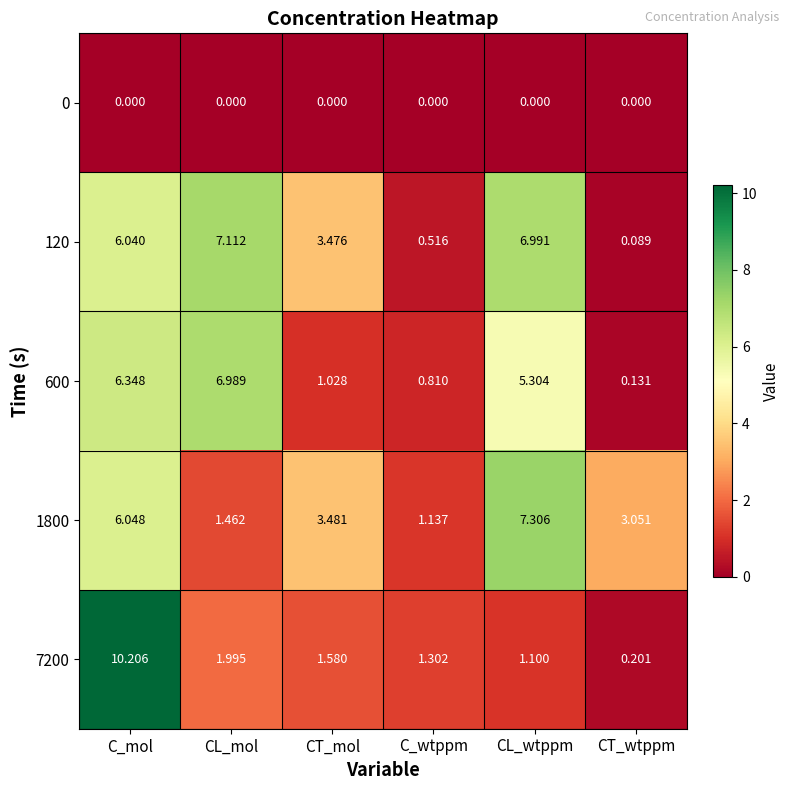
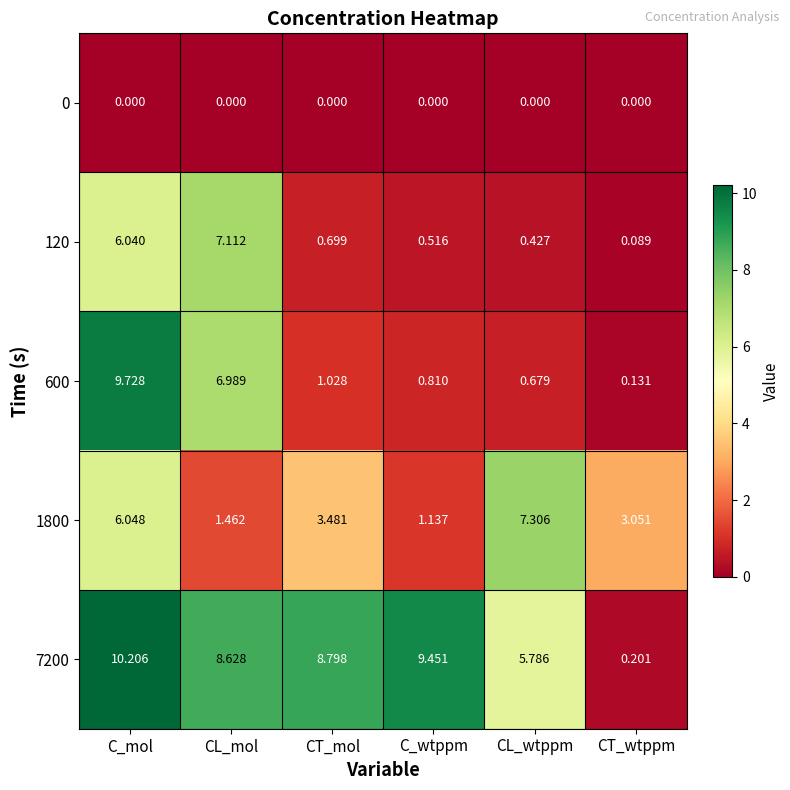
120, CT_mol: 3.476 -> 0.699
120, CL_wtppm: 6.991 -> 0.427
600, C_mol: 6.348 -> 9.728
600, CL_wtppm: 5.304 -> 0.679
7200, CL_mol: 1.995 -> 8.628
7200, CT_mol: 1.580 -> 8.798
7200, C_wtppm: 1.302 -> 9.451
7200, CL_wtppm: 1.100 -> 5.786
